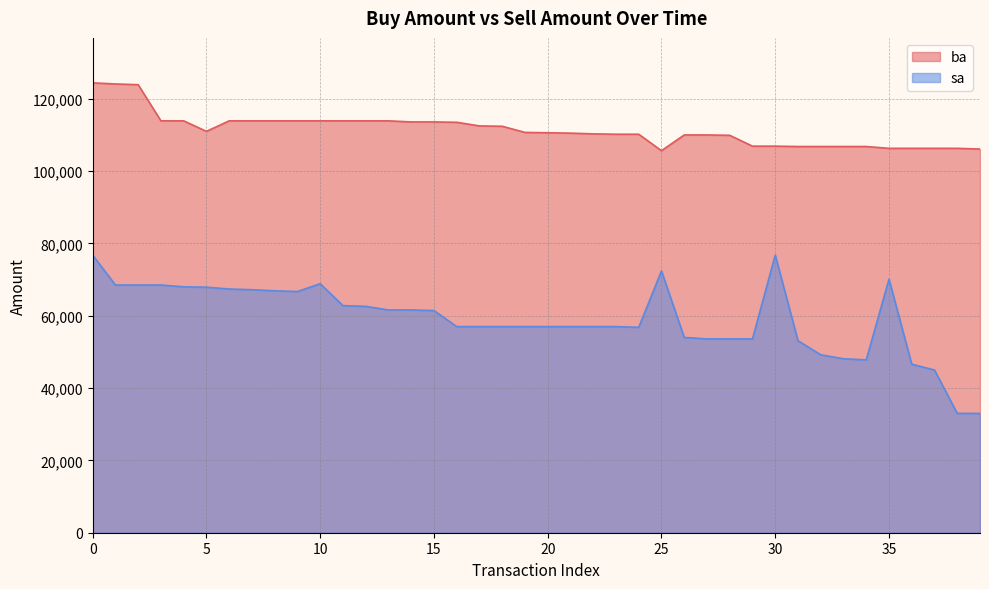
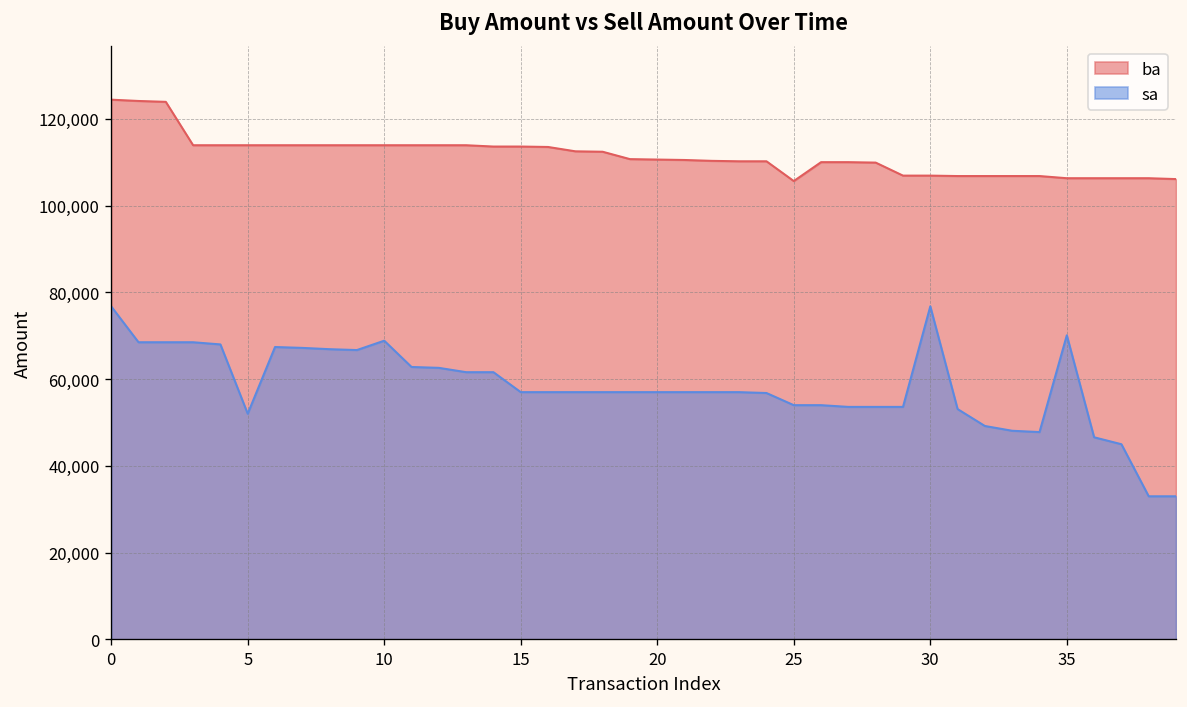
ba, 5: 111,000 -> 114,000
sa, 5: 68,000 -> 52,000
sa, 15: 61,000 -> 57,000
sa, 25: 72,000 -> 54,000
